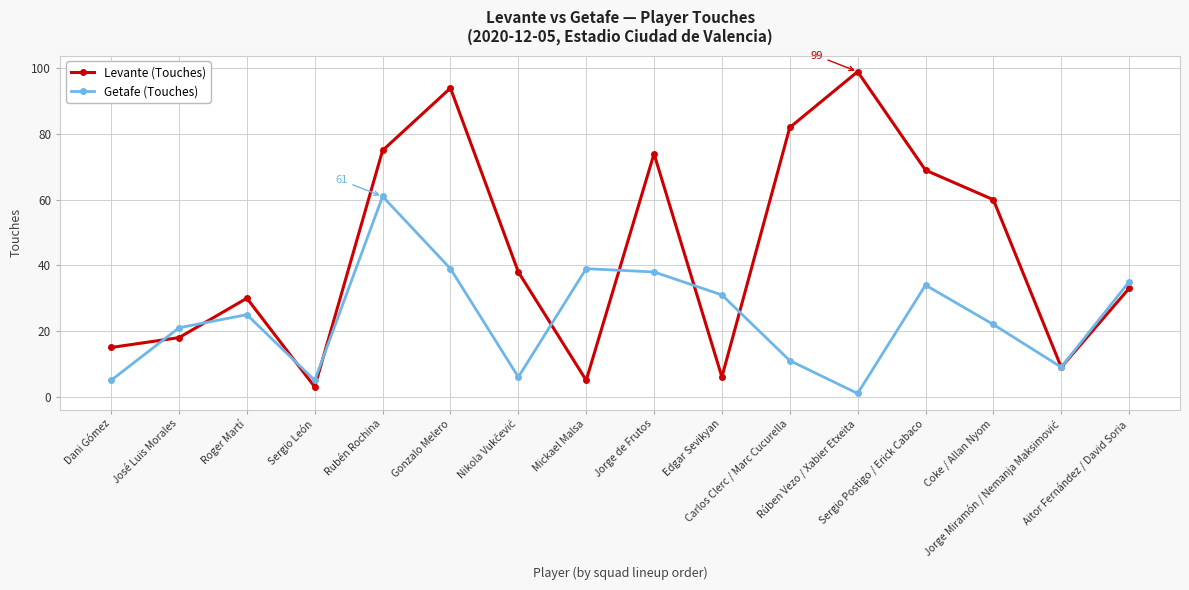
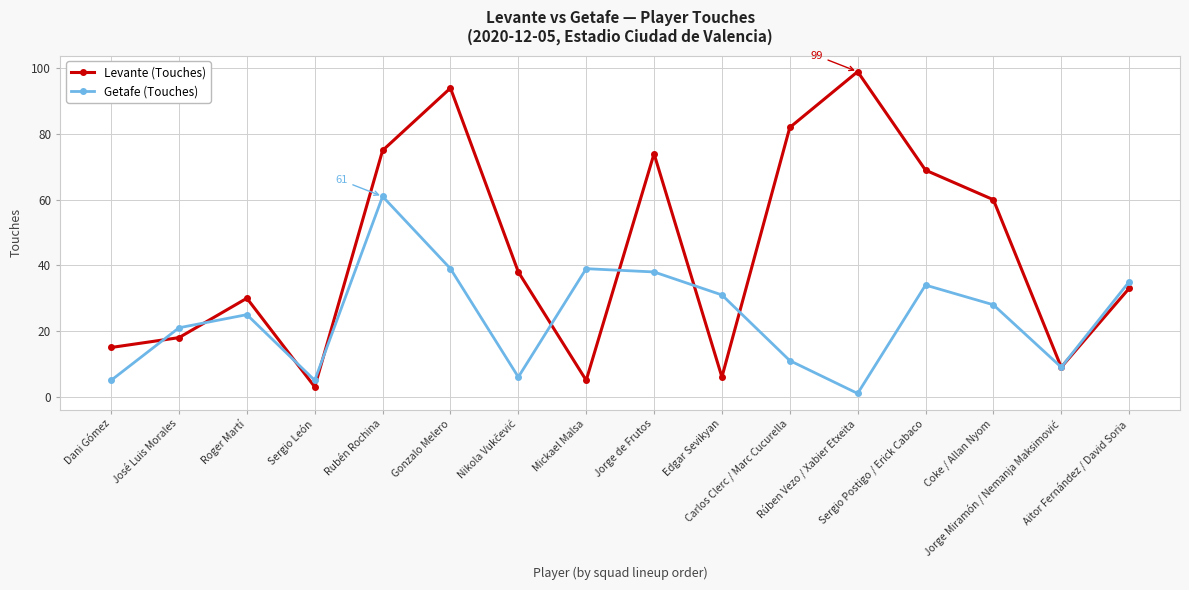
Getafe (Touches), Coke / Allan Nyom: 22 -> 28
